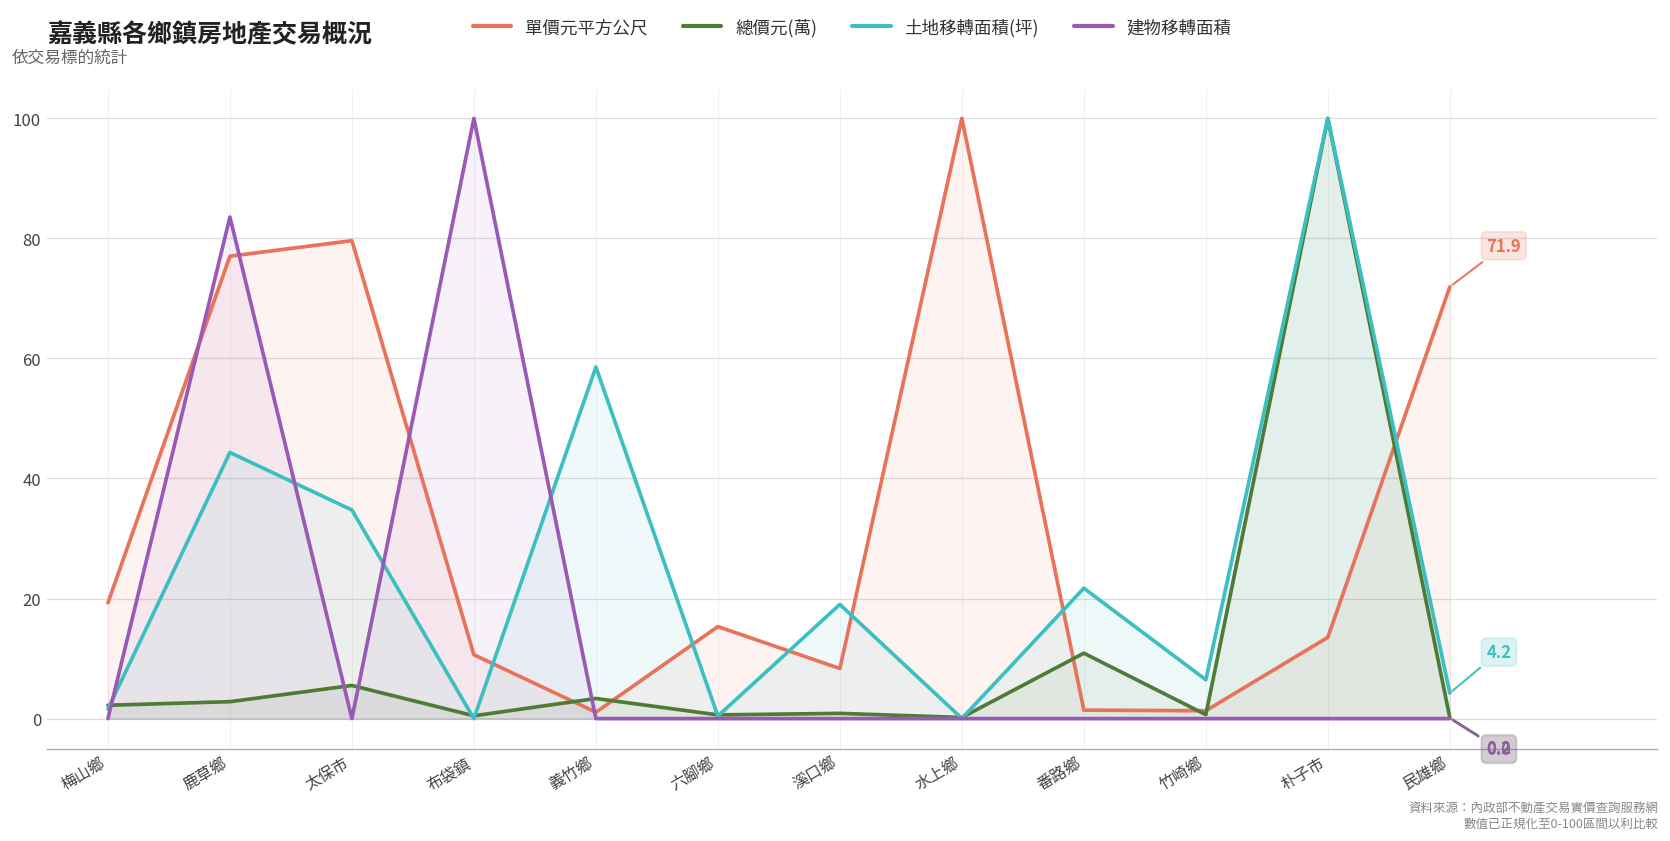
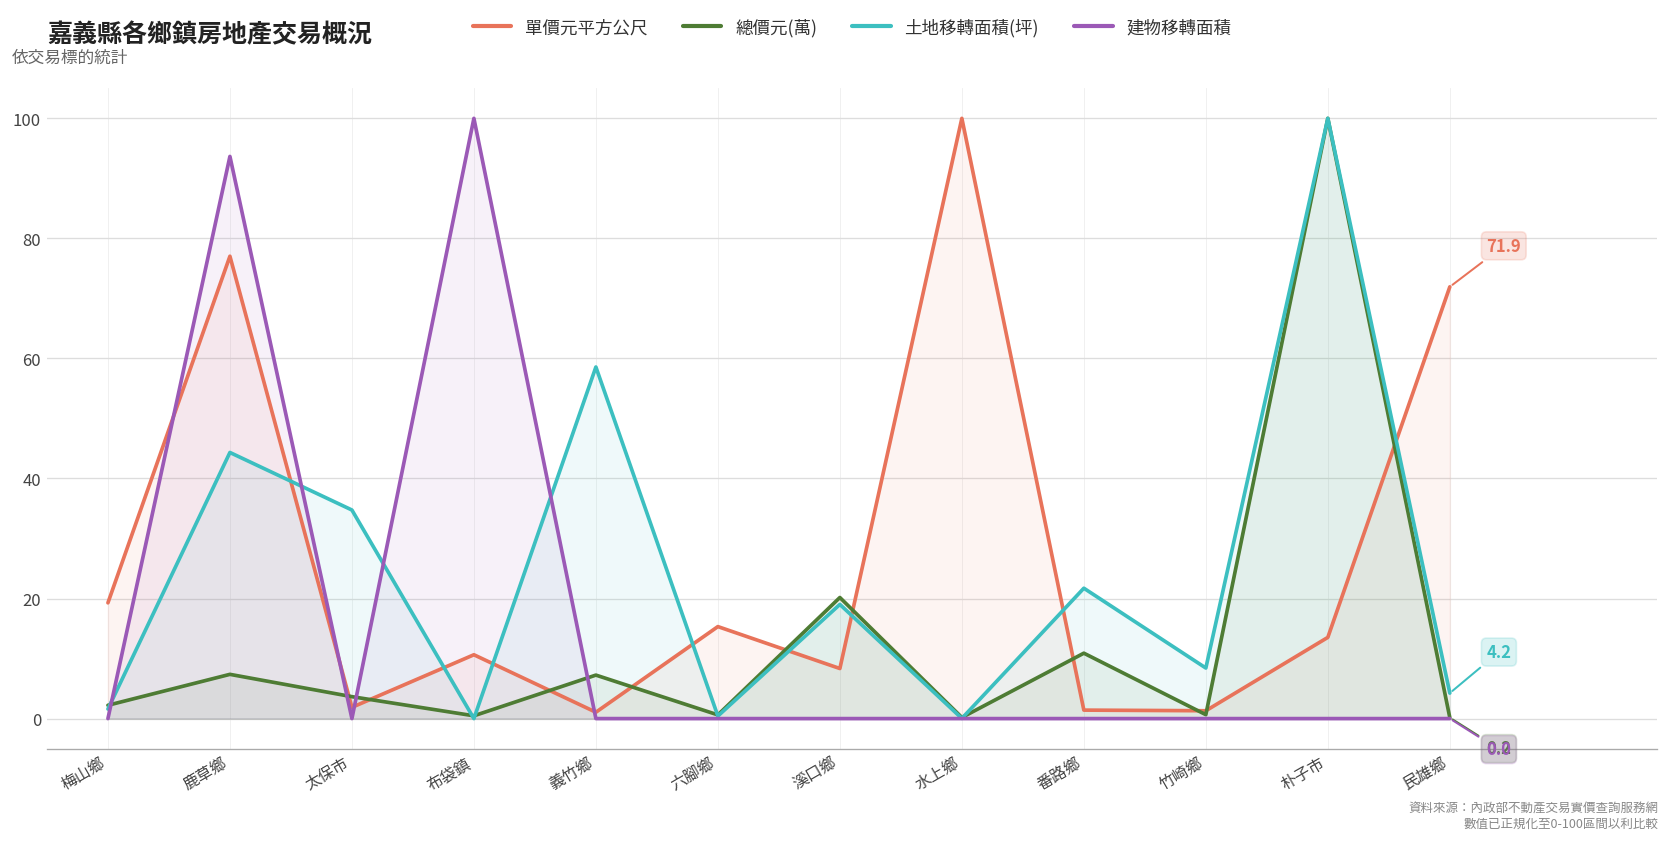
總價元(萬), 鹿草鄉: 3 -> 7
建物移轉面積, 鹿草鄉: 84 -> 94
單價元平方公尺, 太保市: 80 -> 2
總價元(萬), 太保市: 6 -> 4
總價元(萬), 義竹鄉: 3 -> 7
總價元(萬), 溪口鄉: 1 -> 20
土地移轉面積(坪), 竹崎鄉: 6 -> 8
